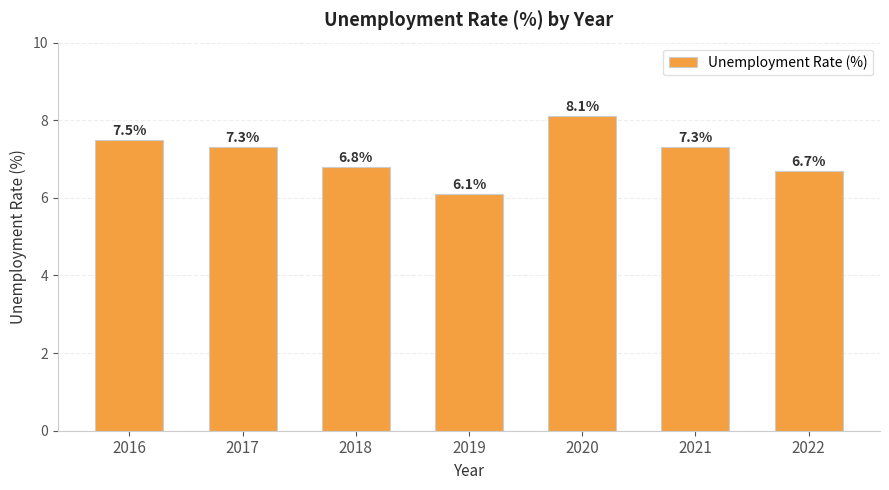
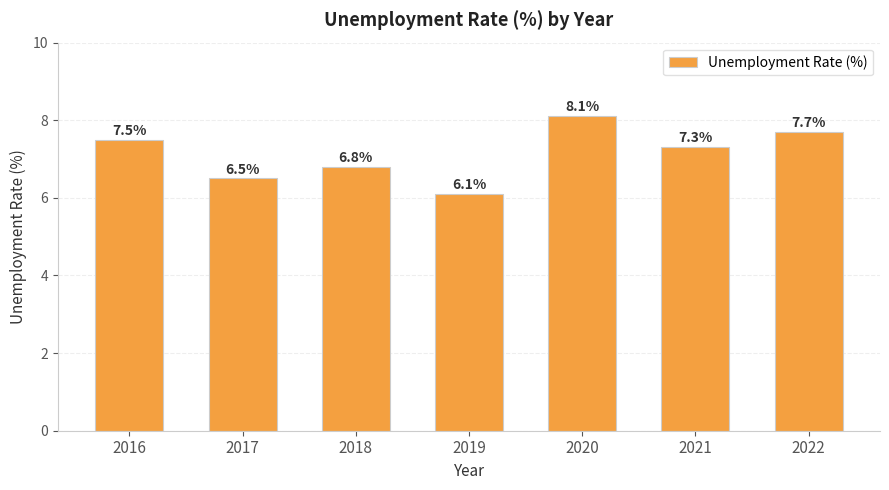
2017: 7.3% -> 6.5%
2022: 6.7% -> 7.7%
